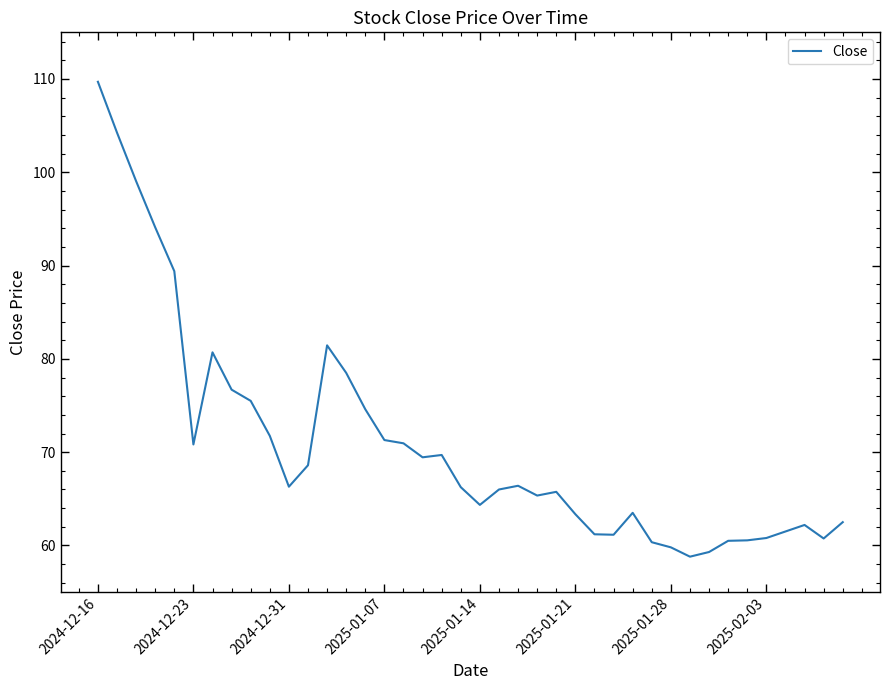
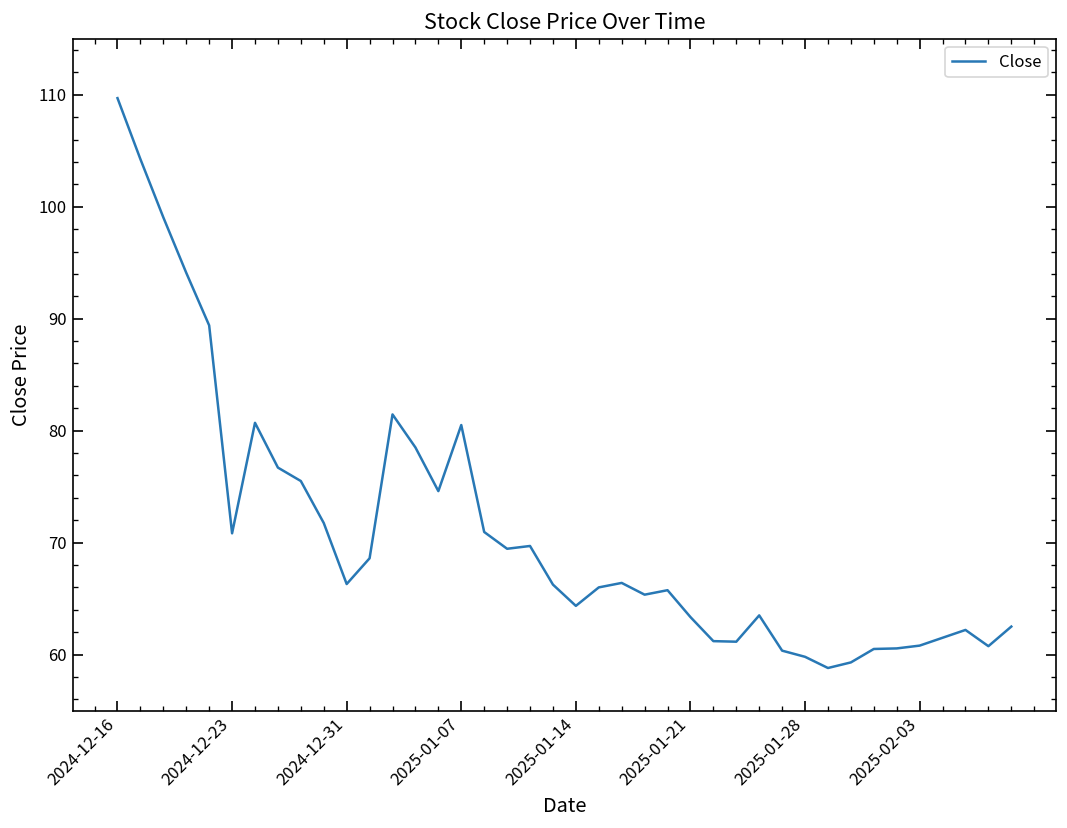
2025-01-07: 71 -> 81
